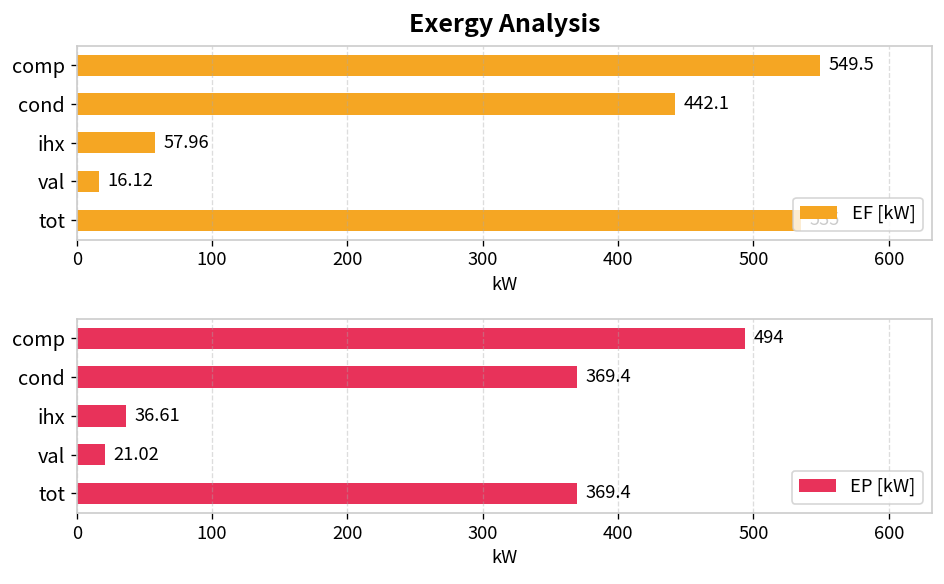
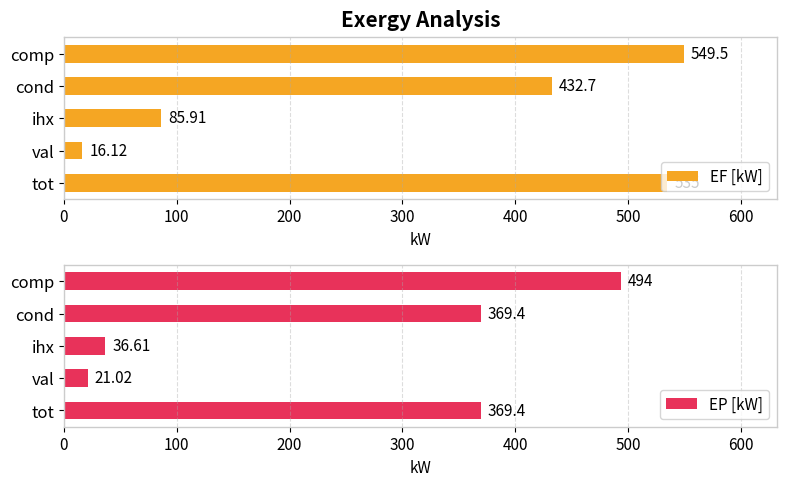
Exergy Analysis, cond: 442.1 -> 432.7
Exergy Analysis, ihx: 57.96 -> 85.91
